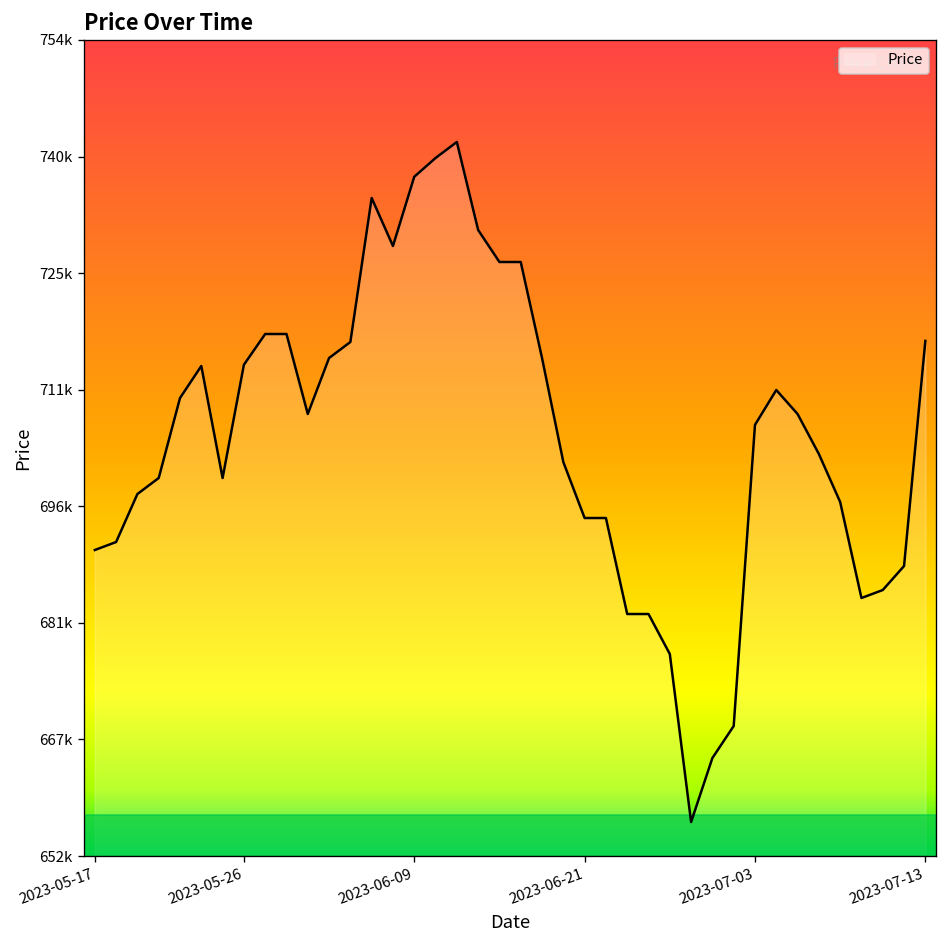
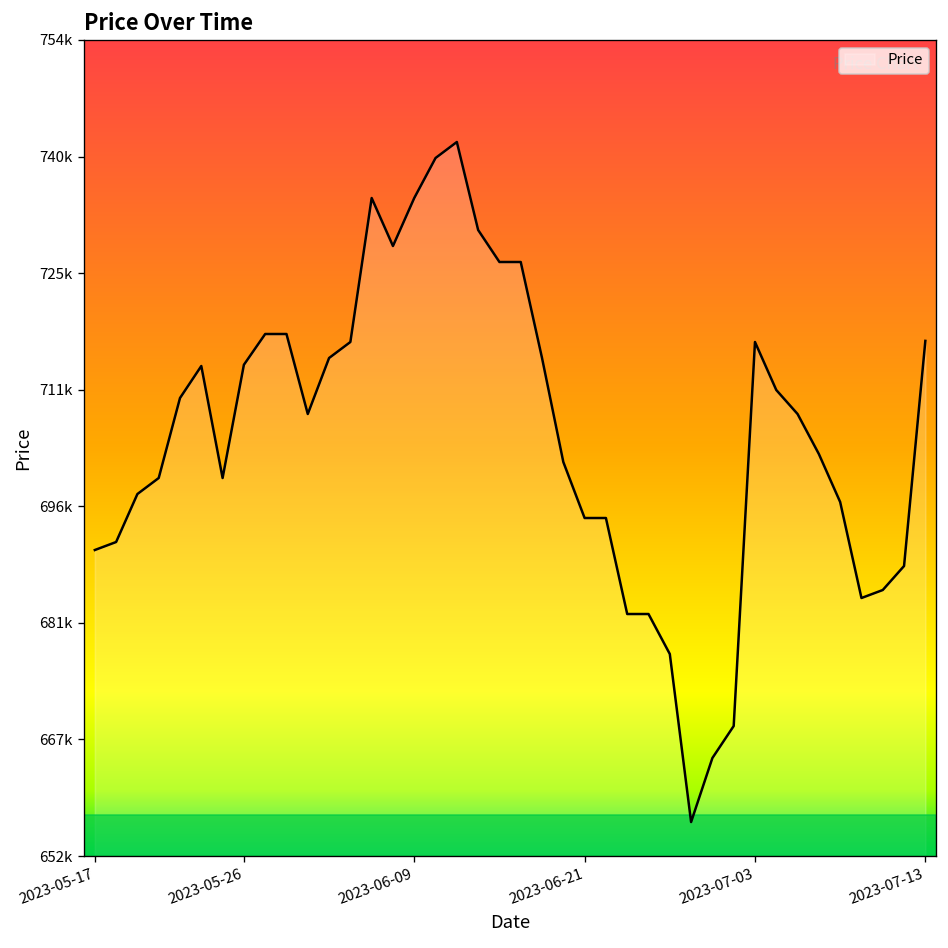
Price, 2023-06-09: 738000 -> 735000
Price, 2023-07-03: 707000 -> 717000
